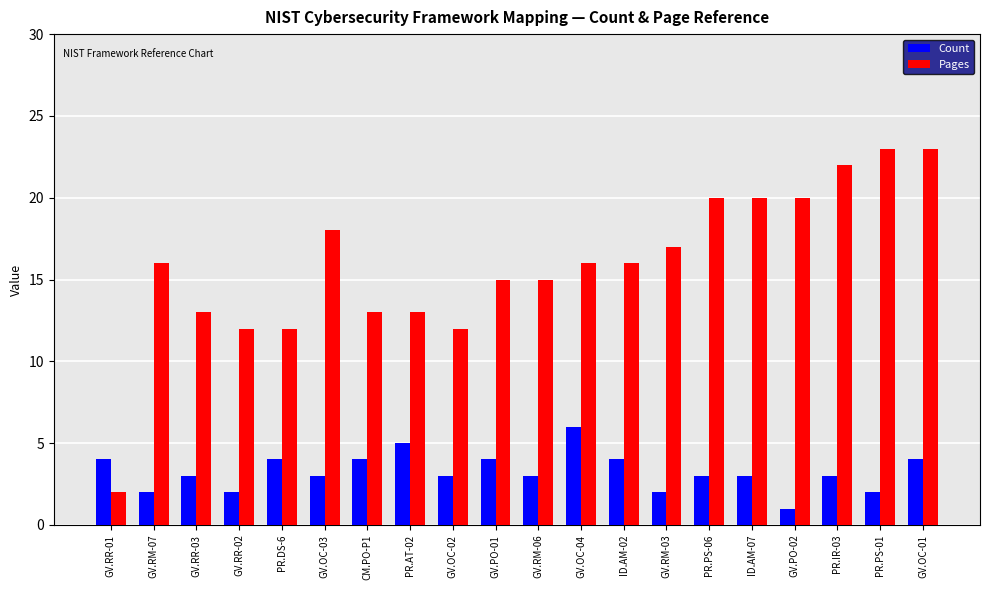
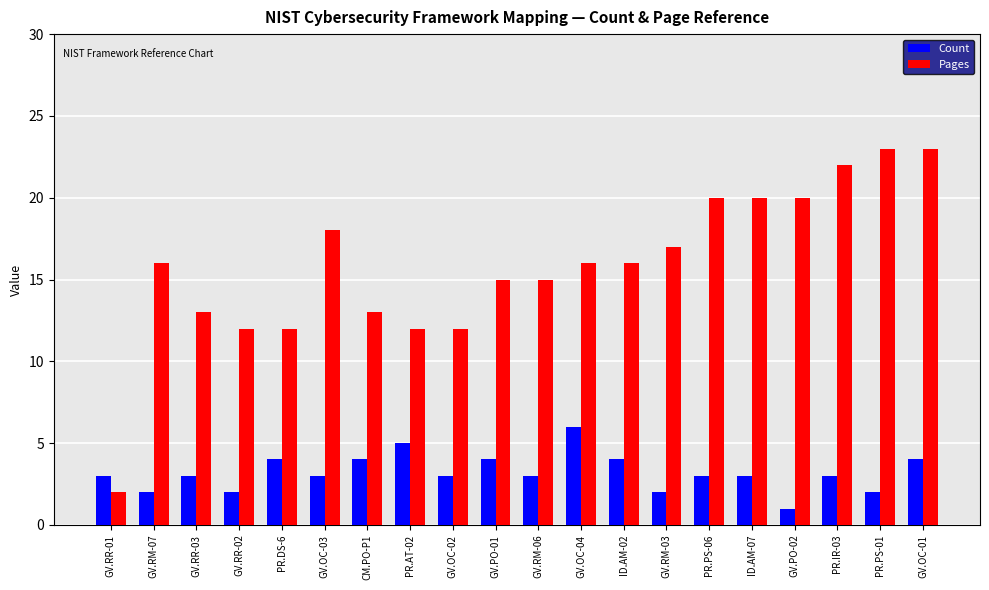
Count, GV.RR-01: 4 -> 3
Pages, PR.AT-02: 13 -> 12
